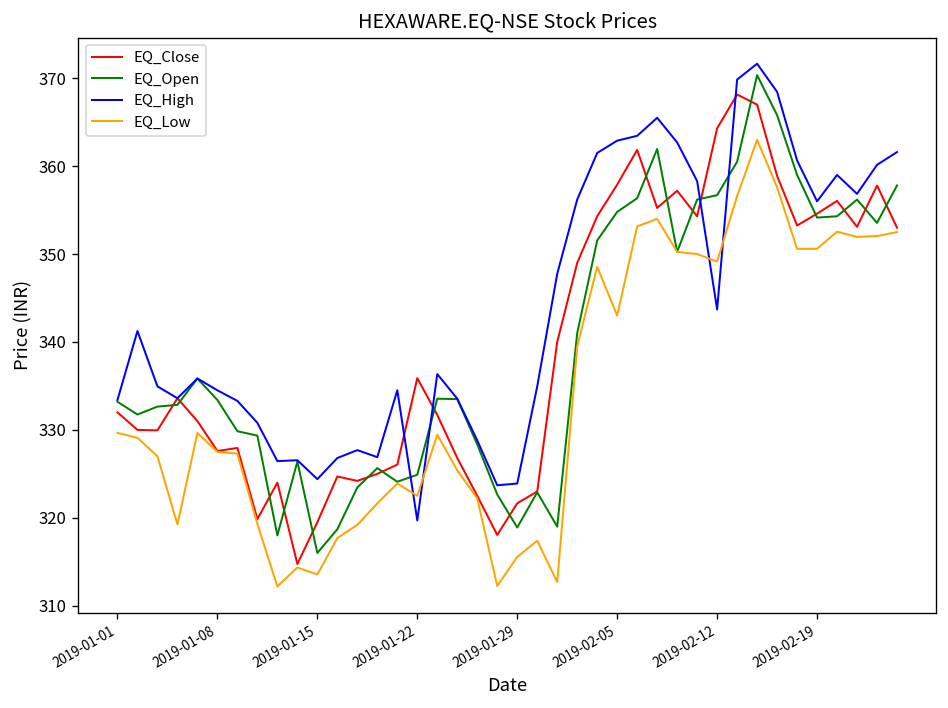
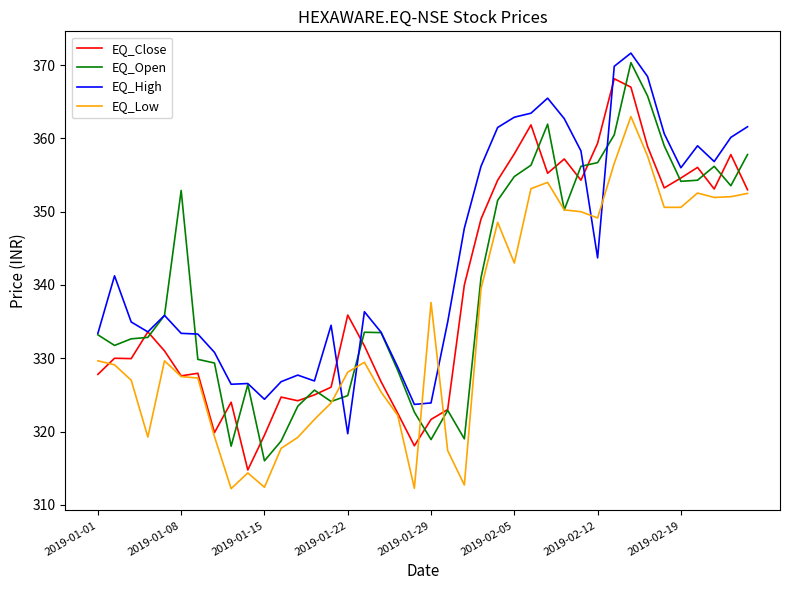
EQ_Close, 2019-01-01: 332 -> 328
EQ_Open, 2019-01-08: 333 -> 353
EQ_High, 2019-01-08: 335 -> 333
EQ_Low, 2019-01-15: 314 -> 312
EQ_Low, 2019-01-22: 323 -> 328
EQ_Low, 2019-01-29: 316 -> 338
EQ_Close, 2019-02-12: 364 -> 359
